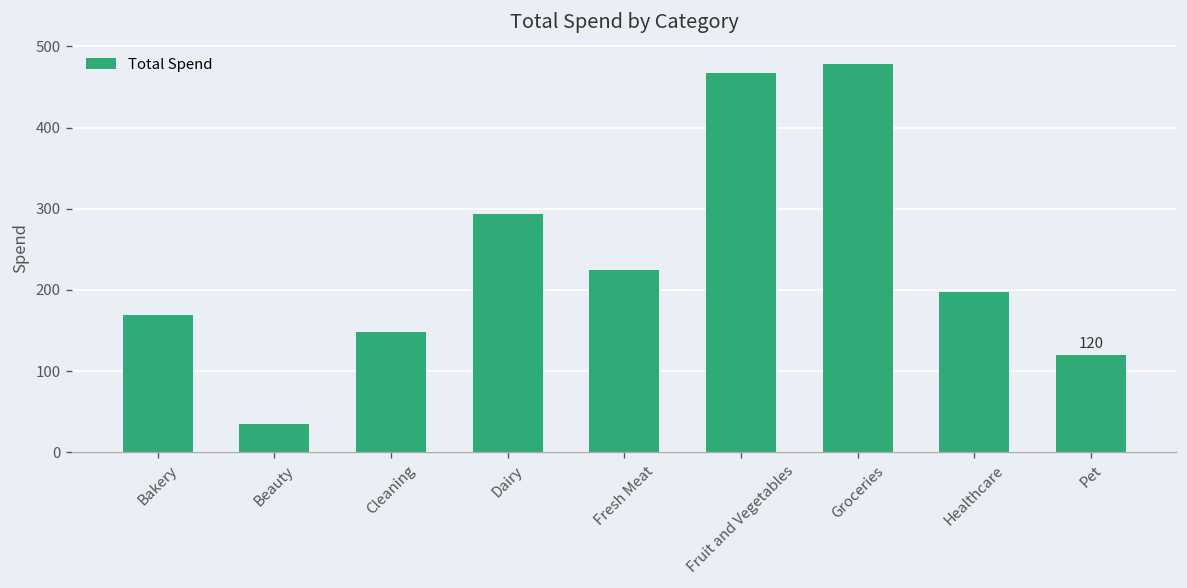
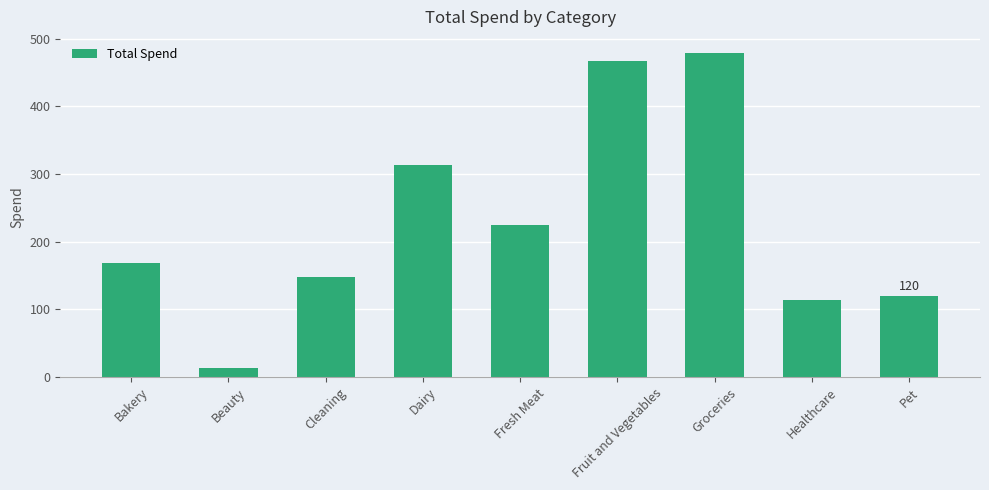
Beauty: 40 -> 10
Dairy: 290 -> 310
Healthcare: 200 -> 110
